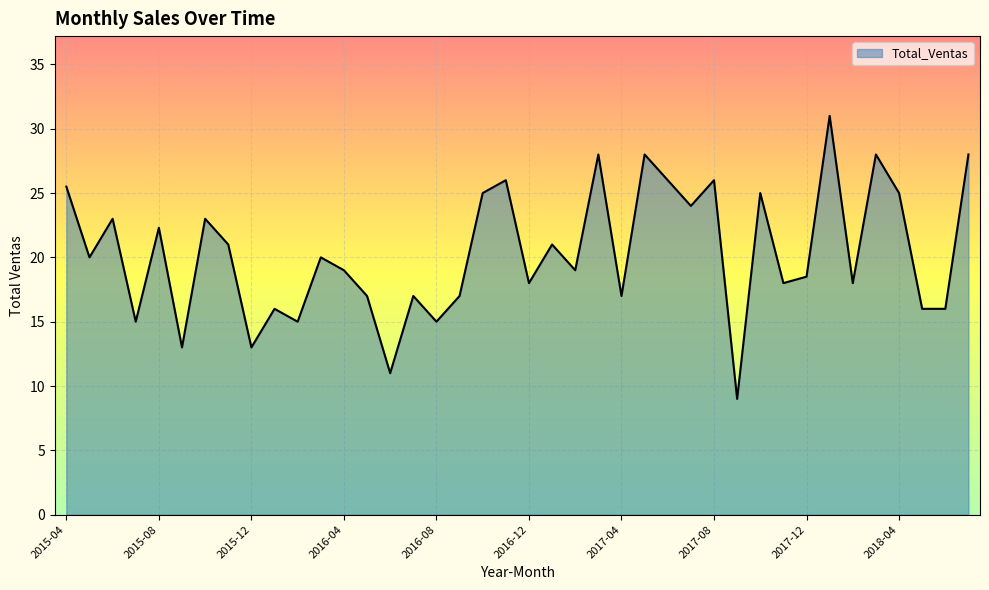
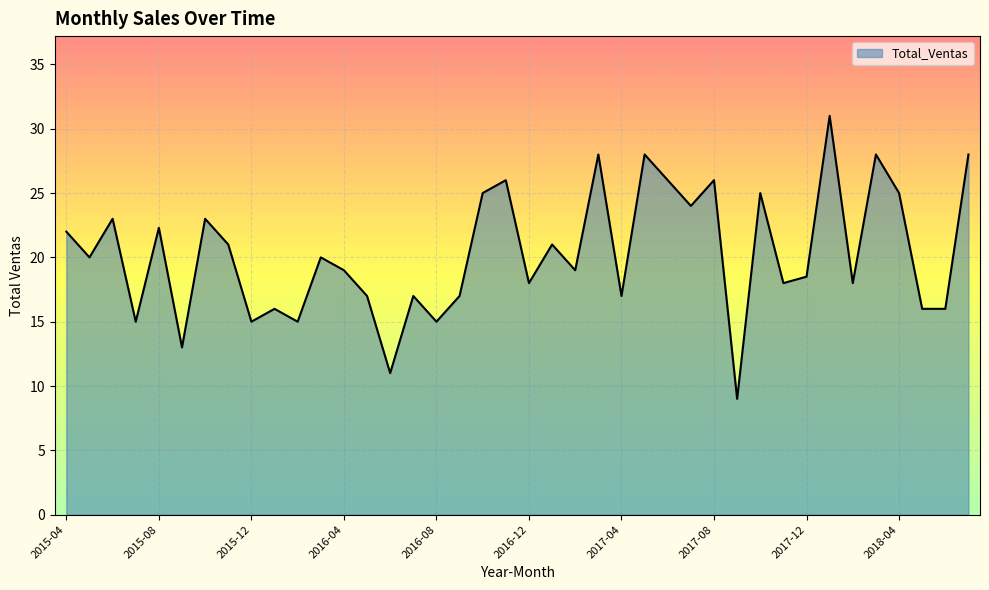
2015-04: 25.5 -> 22.0
2015-12: 13 -> 15
